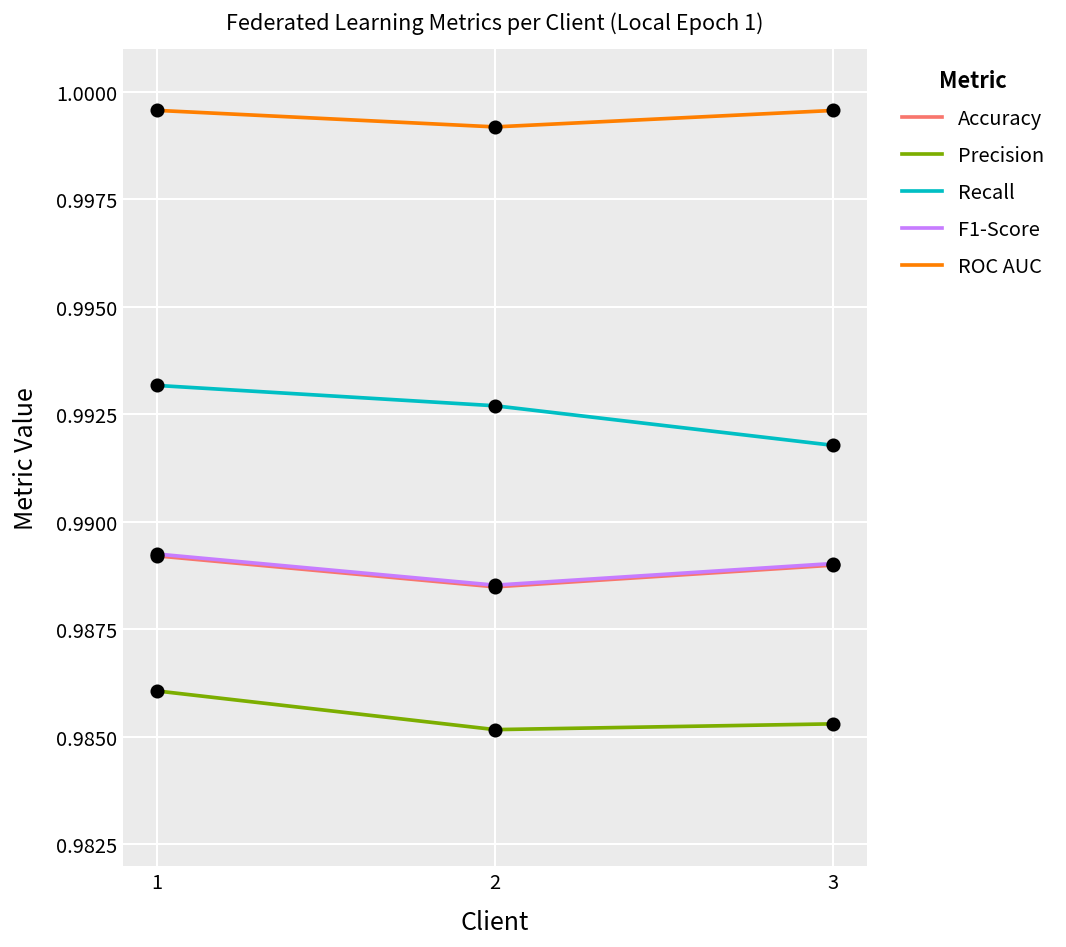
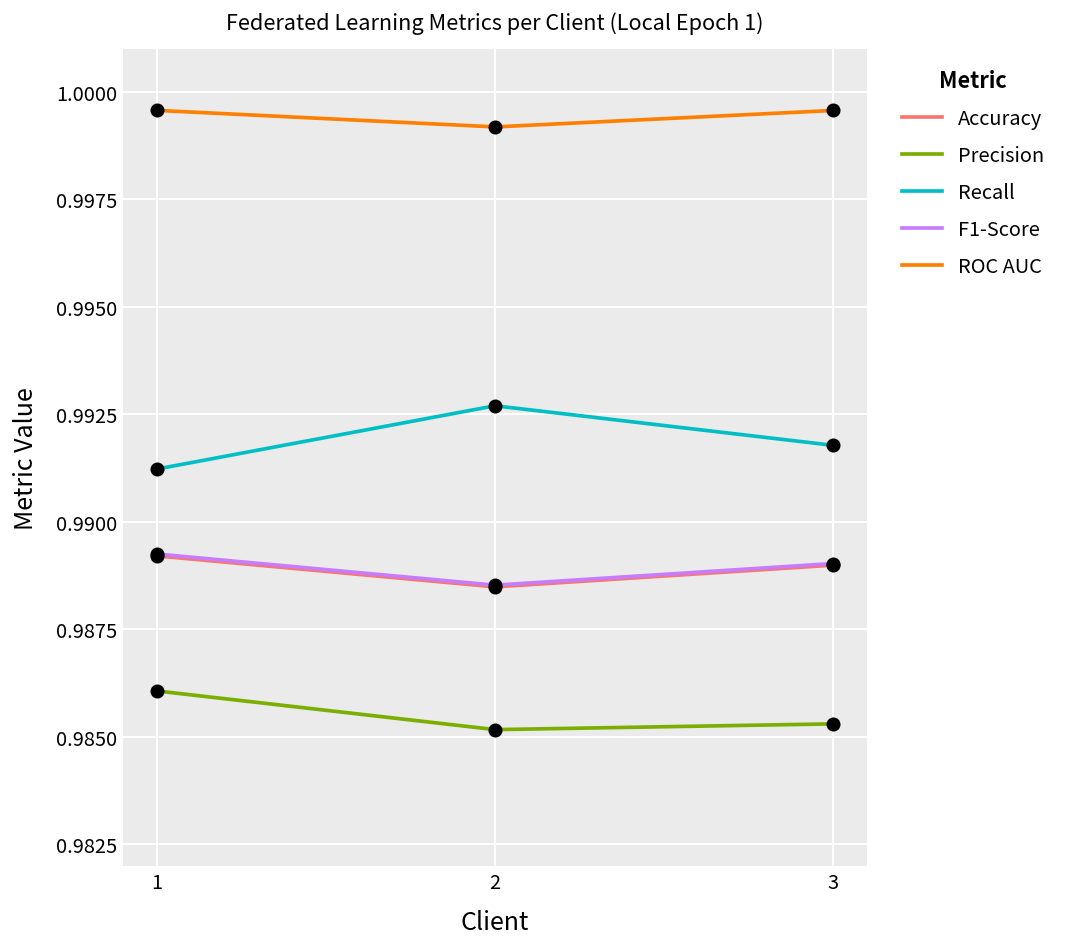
Recall, 1: 0.9932 -> 0.9912
